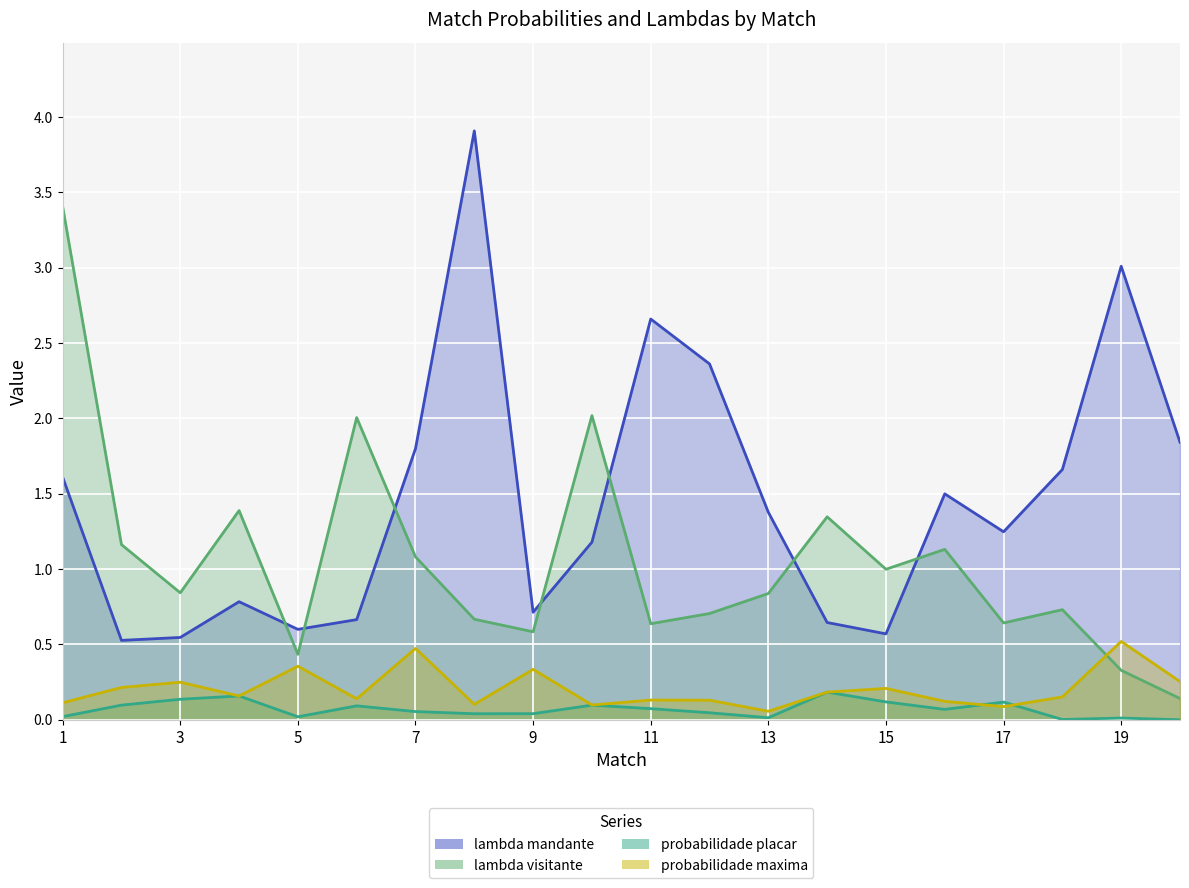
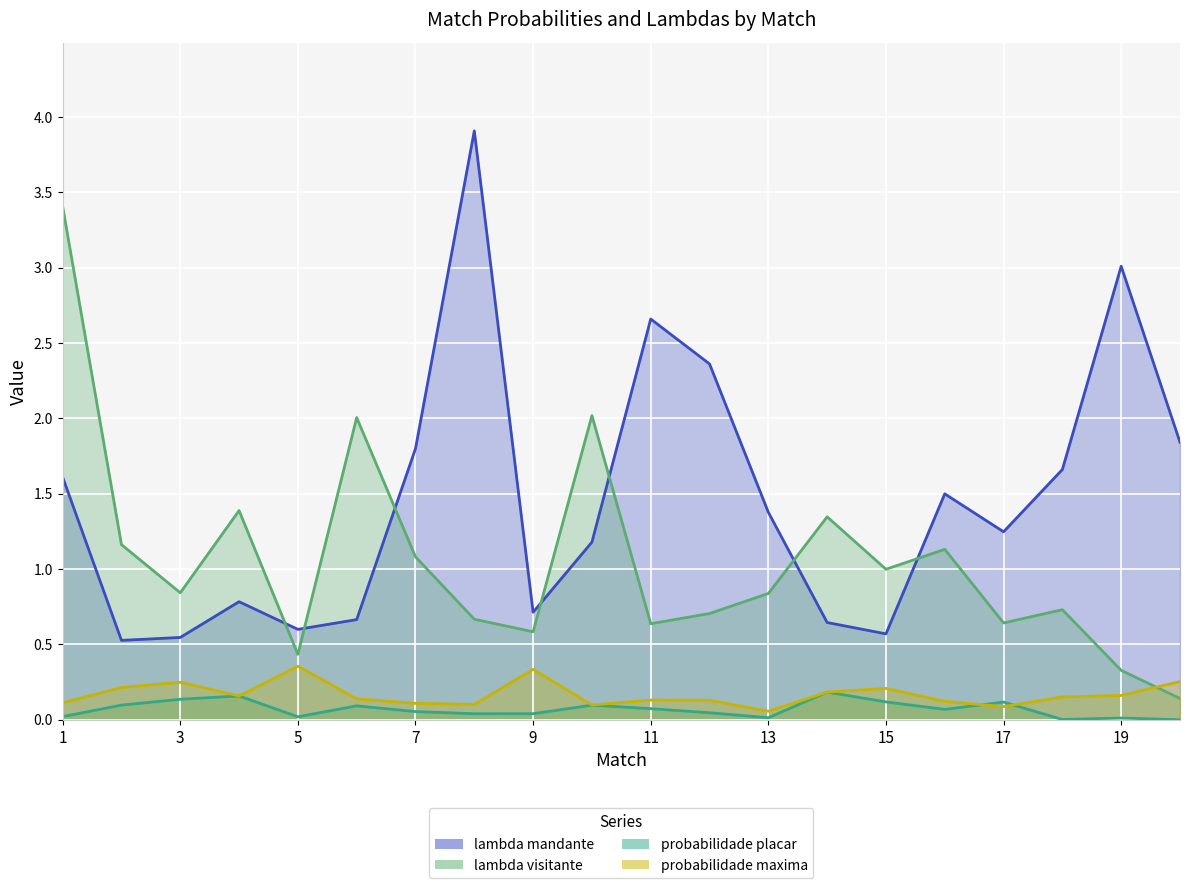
probabilidade maxima, 7: 0.47 -> 0.11
probabilidade maxima, 19: 0.52 -> 0.16
